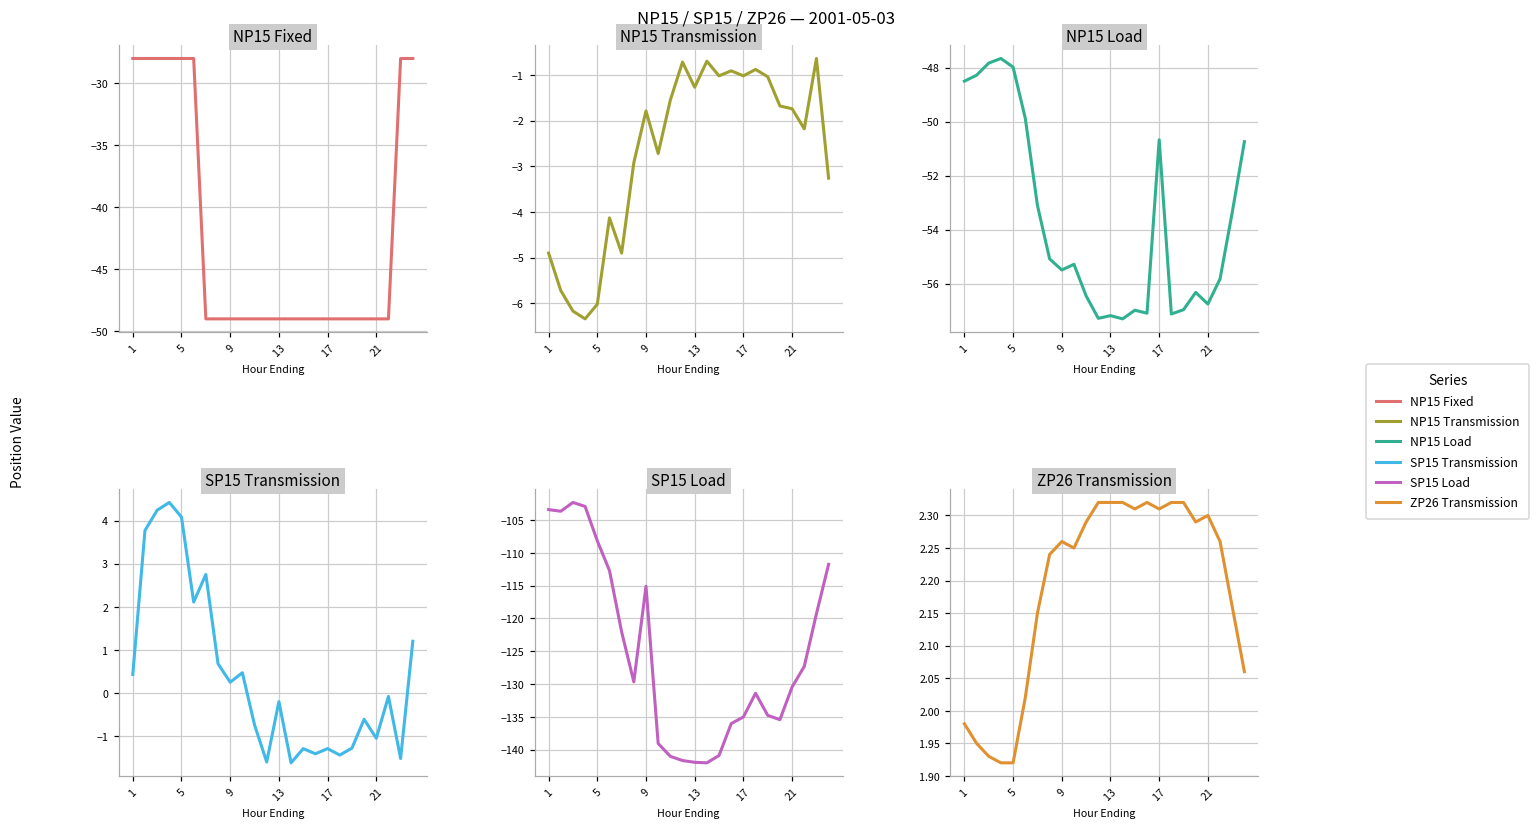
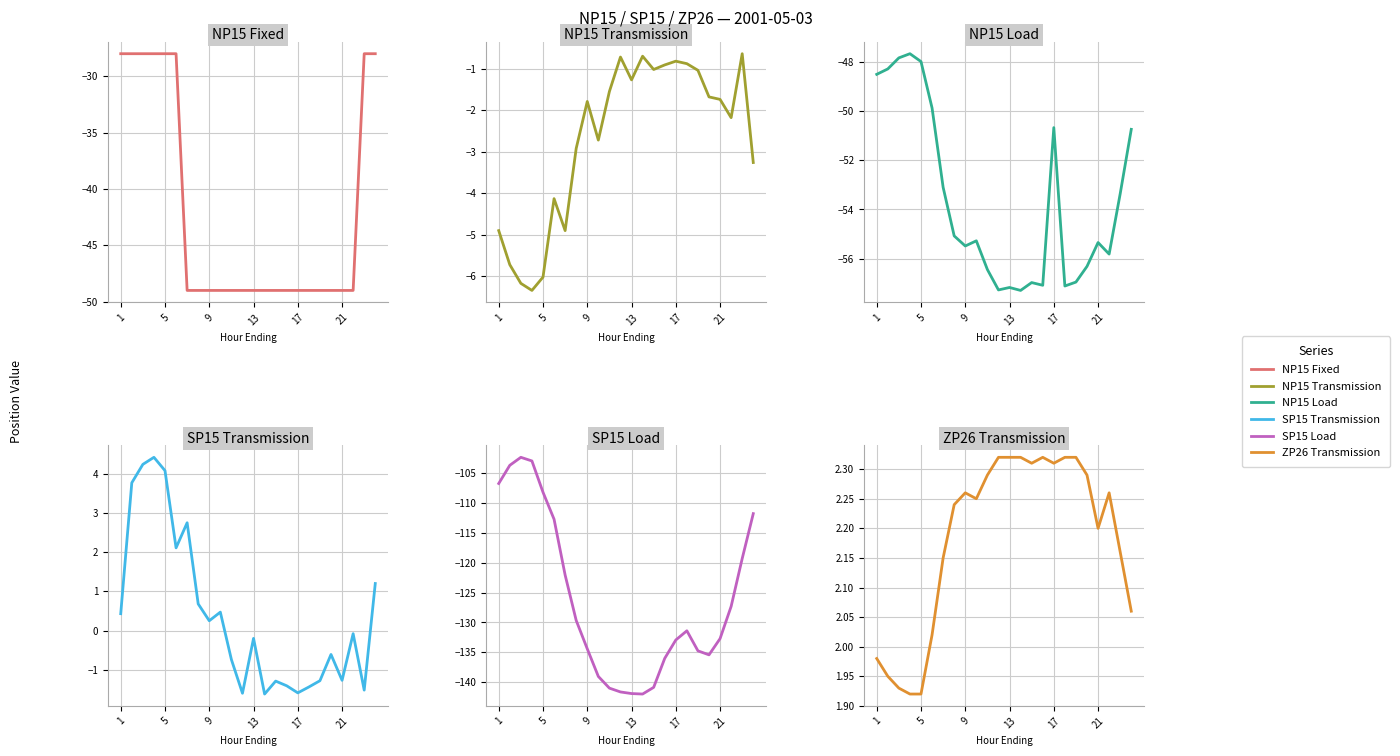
NP15 Transmission, 17: -1.0 -> -0.8
NP15 Load, 21: -56.8 -> -55.4
SP15 Transmission, 17: -1.3 -> -1.6
SP15 Transmission, 21: -1.1 -> -1.3
SP15 Load, 1: -103 -> -107
SP15 Load, 9: -115 -> -134
SP15 Load, 17: -135 -> -133
SP15 Load, 21: -130 -> -133
ZP26 Transmission, 21: 2.3 -> 2.2
